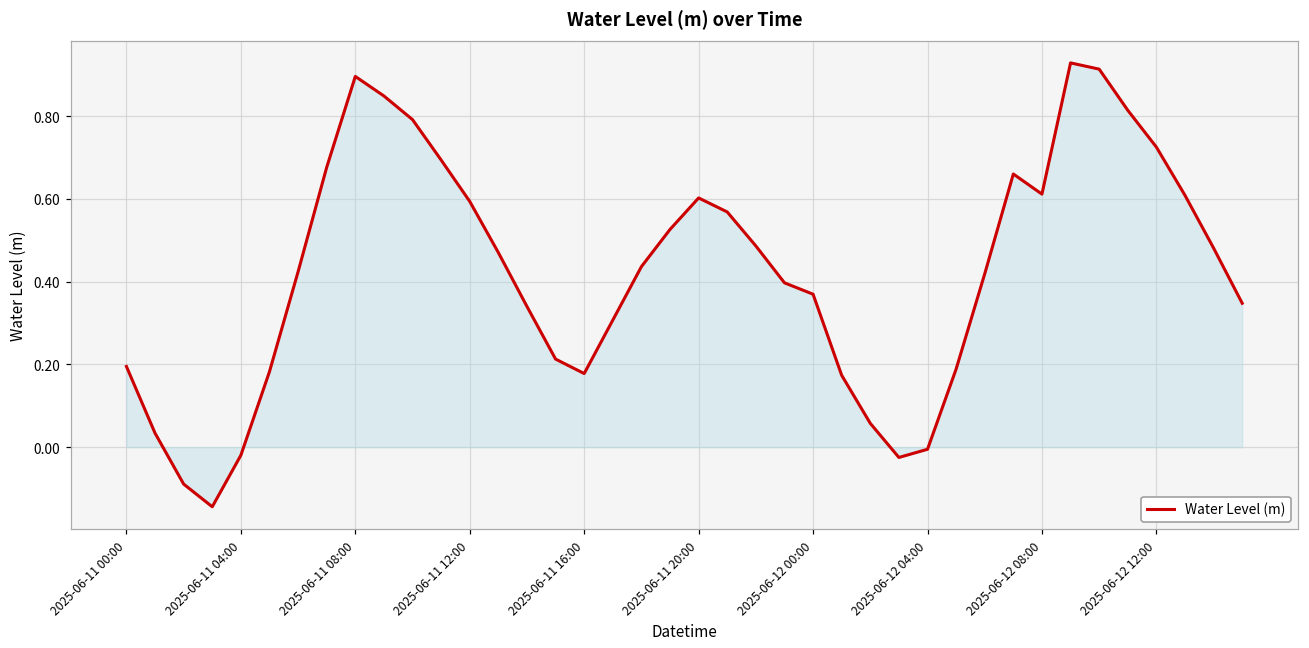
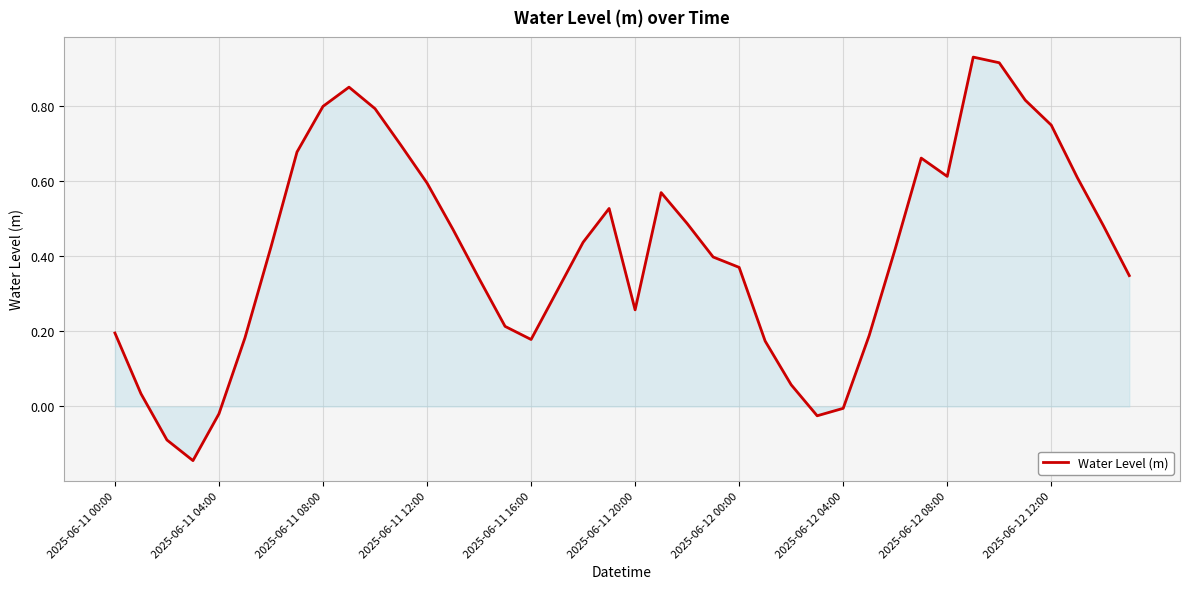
Water Level (m), 2025-06-11 08:00: 0.90 -> 0.80
Water Level (m), 2025-06-11 20:00: 0.60 -> 0.26
Water Level (m), 2025-06-12 12:00: 0.73 -> 0.75
